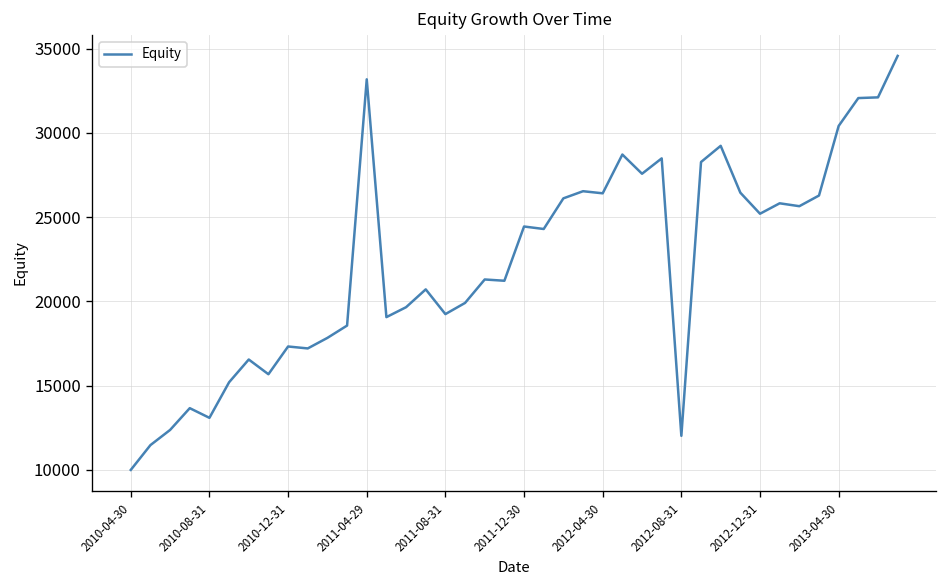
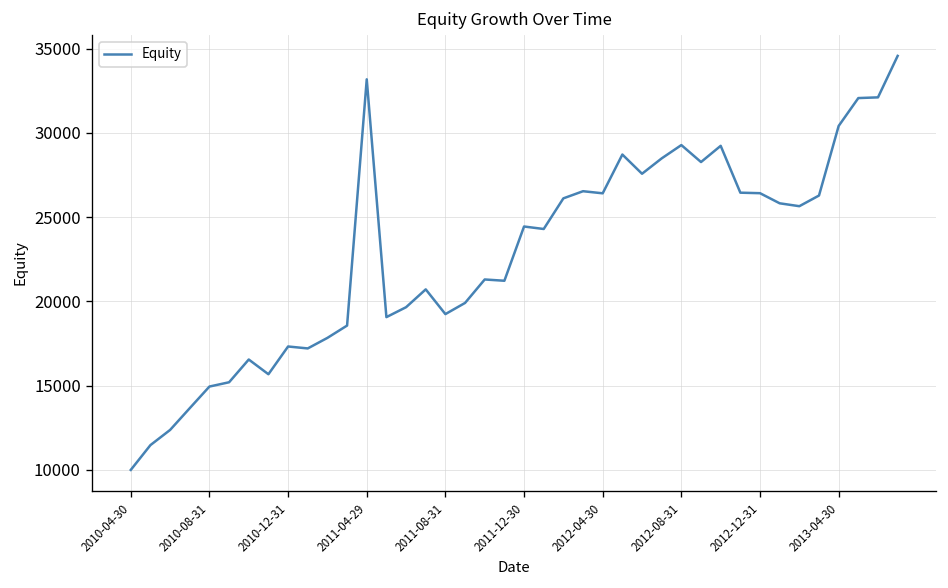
2010-08-31: 13100 -> 14900
2012-08-31: 12000 -> 29300
2012-12-31: 25200 -> 26400
